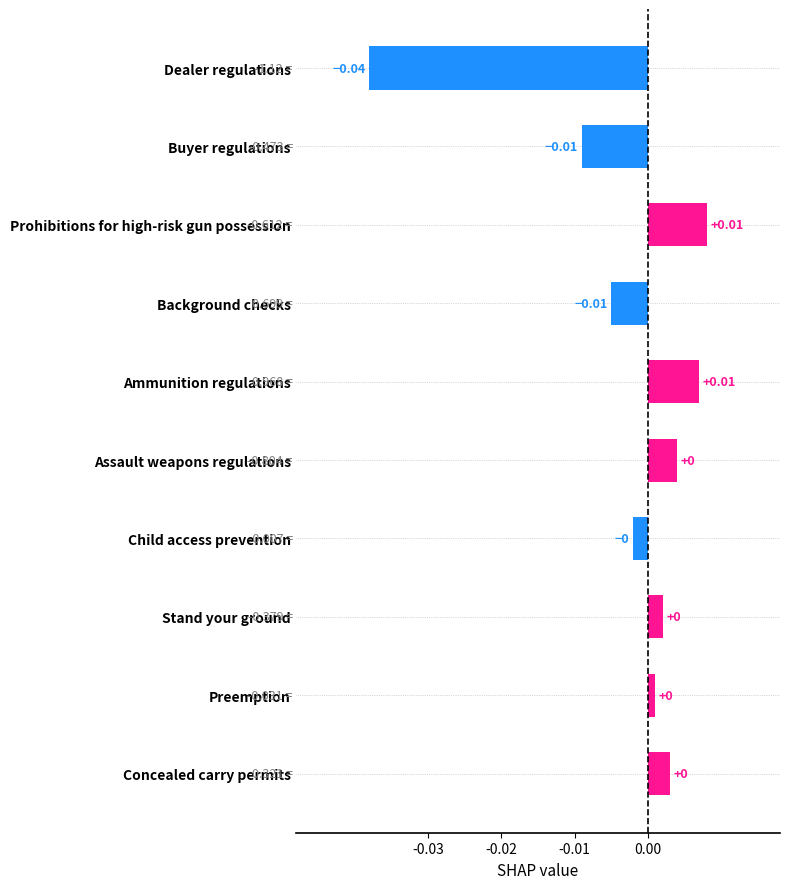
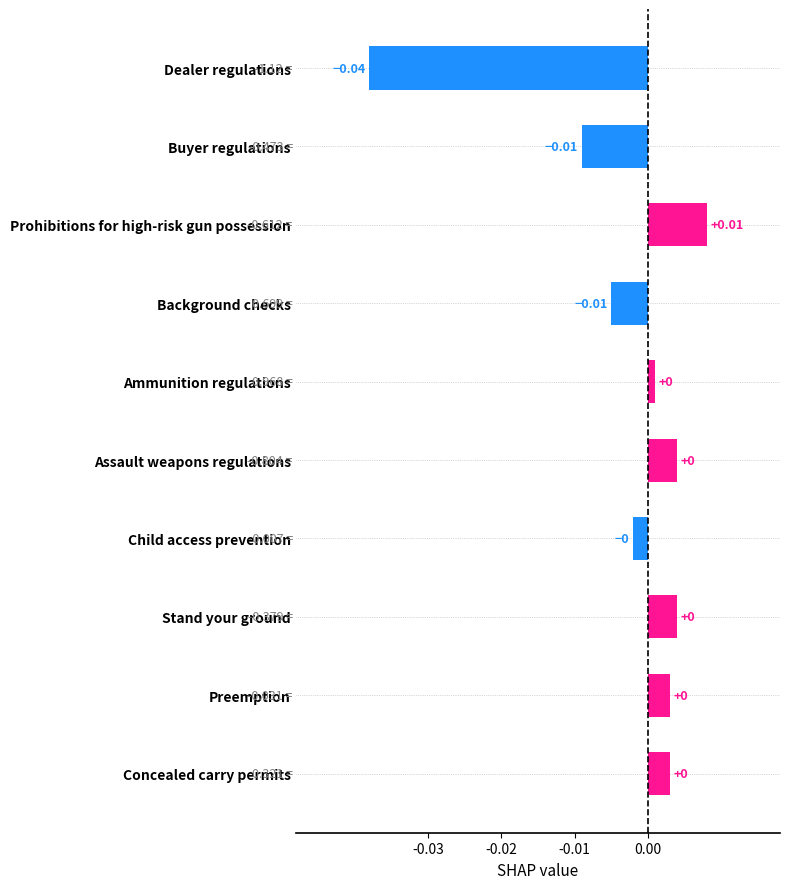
Ammunition regulations: +0.01 -> +0
Stand your ground: 0.002 -> 0.004
Preemption: 0.001 -> 0.003
